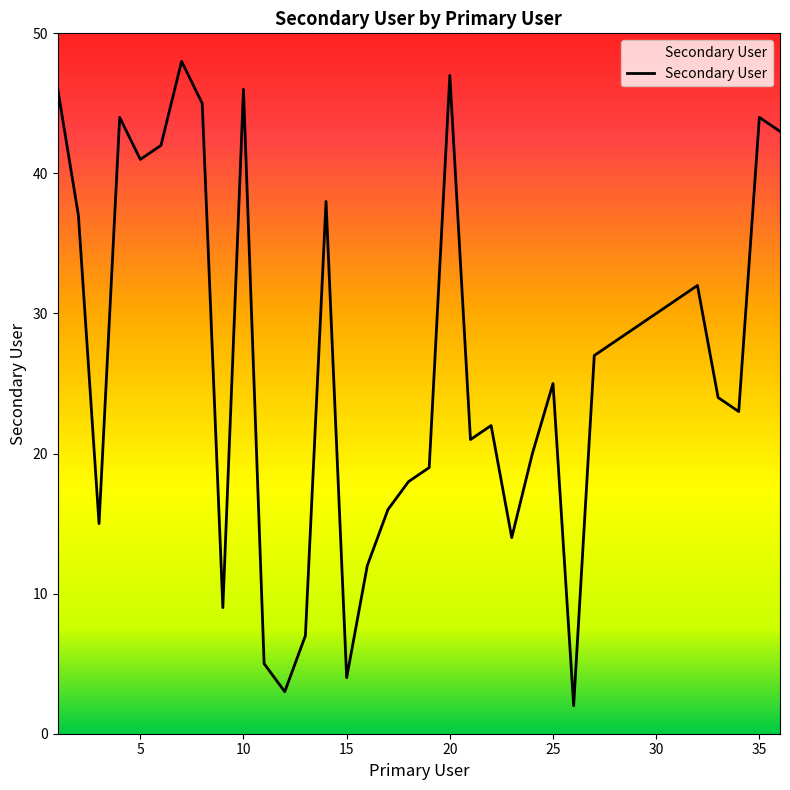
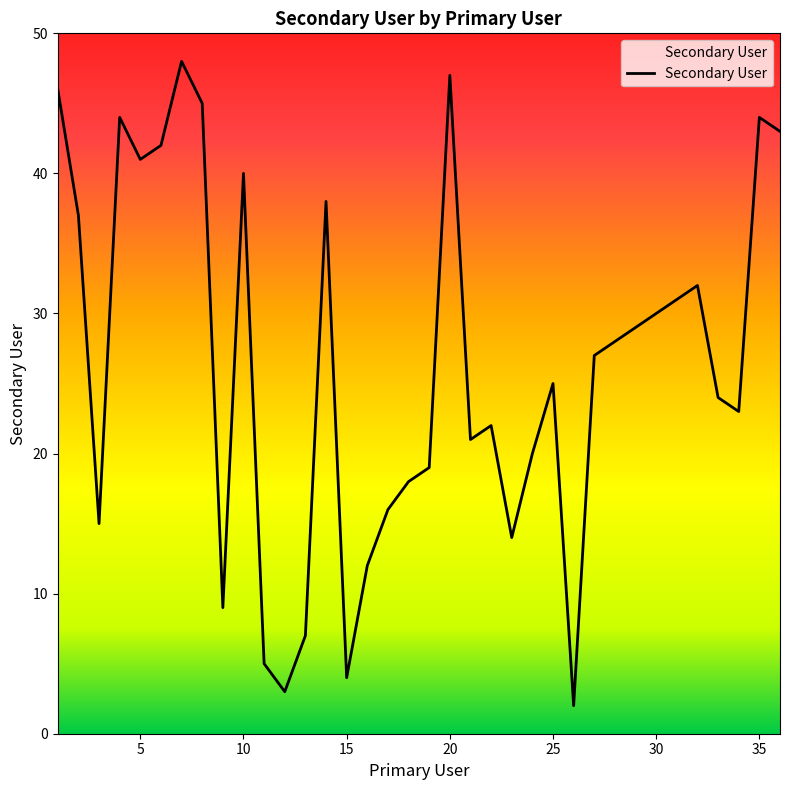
10: 46 -> 40
